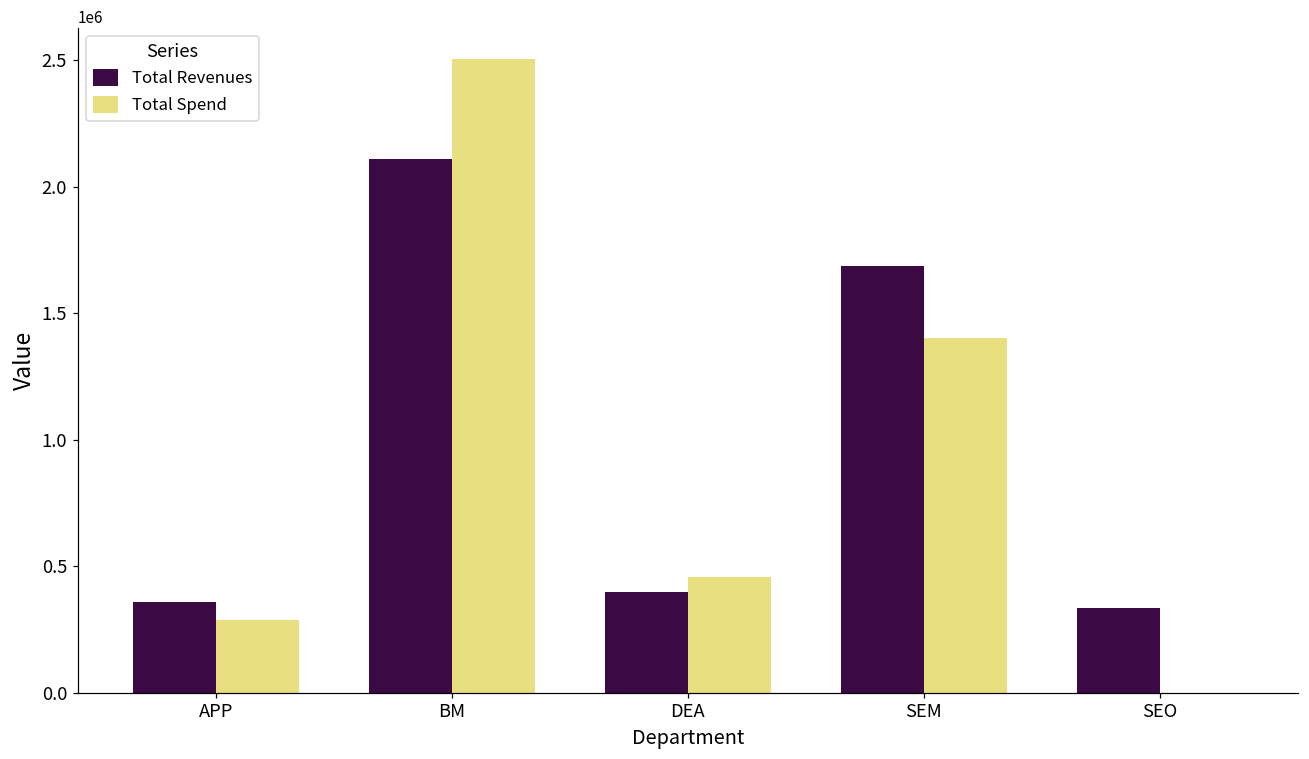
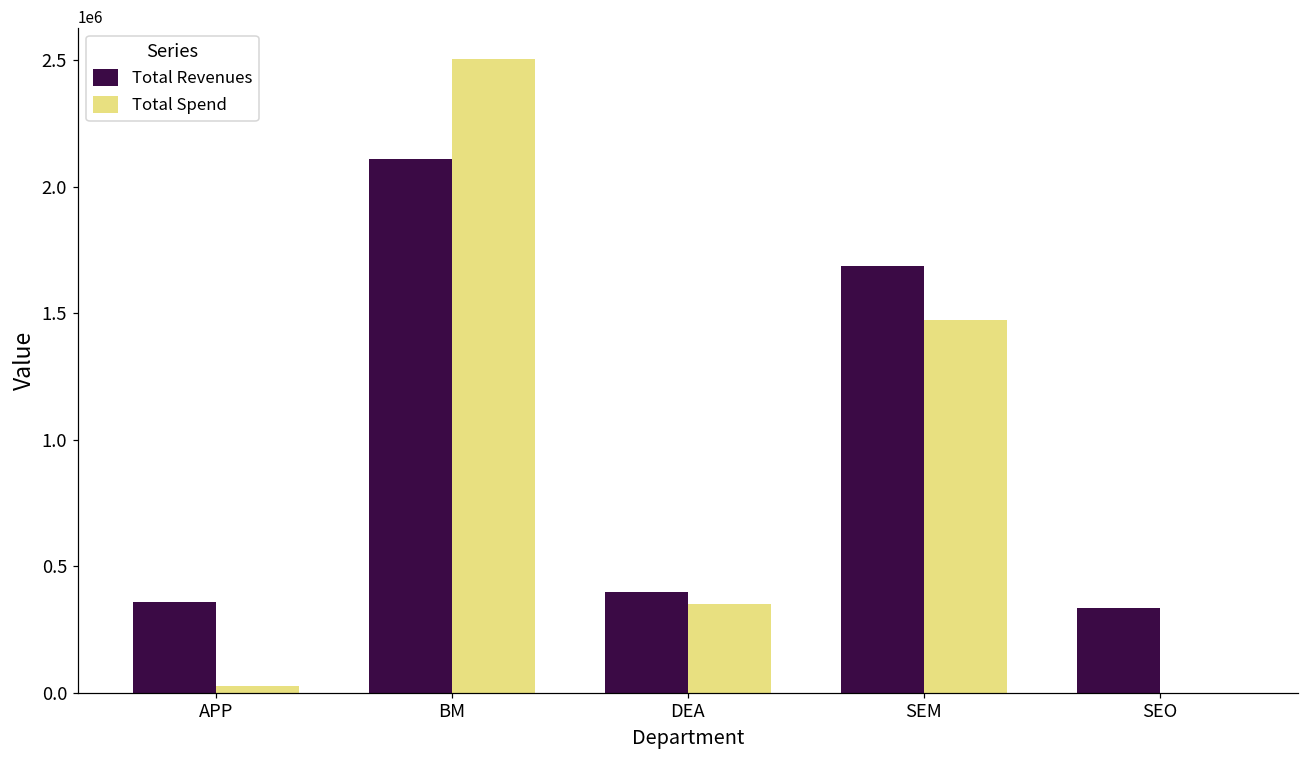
Total Spend, APP: 290000 -> 30000
Total Spend, DEA: 460000 -> 350000
Total Spend, SEM: 1400000 -> 1470000
